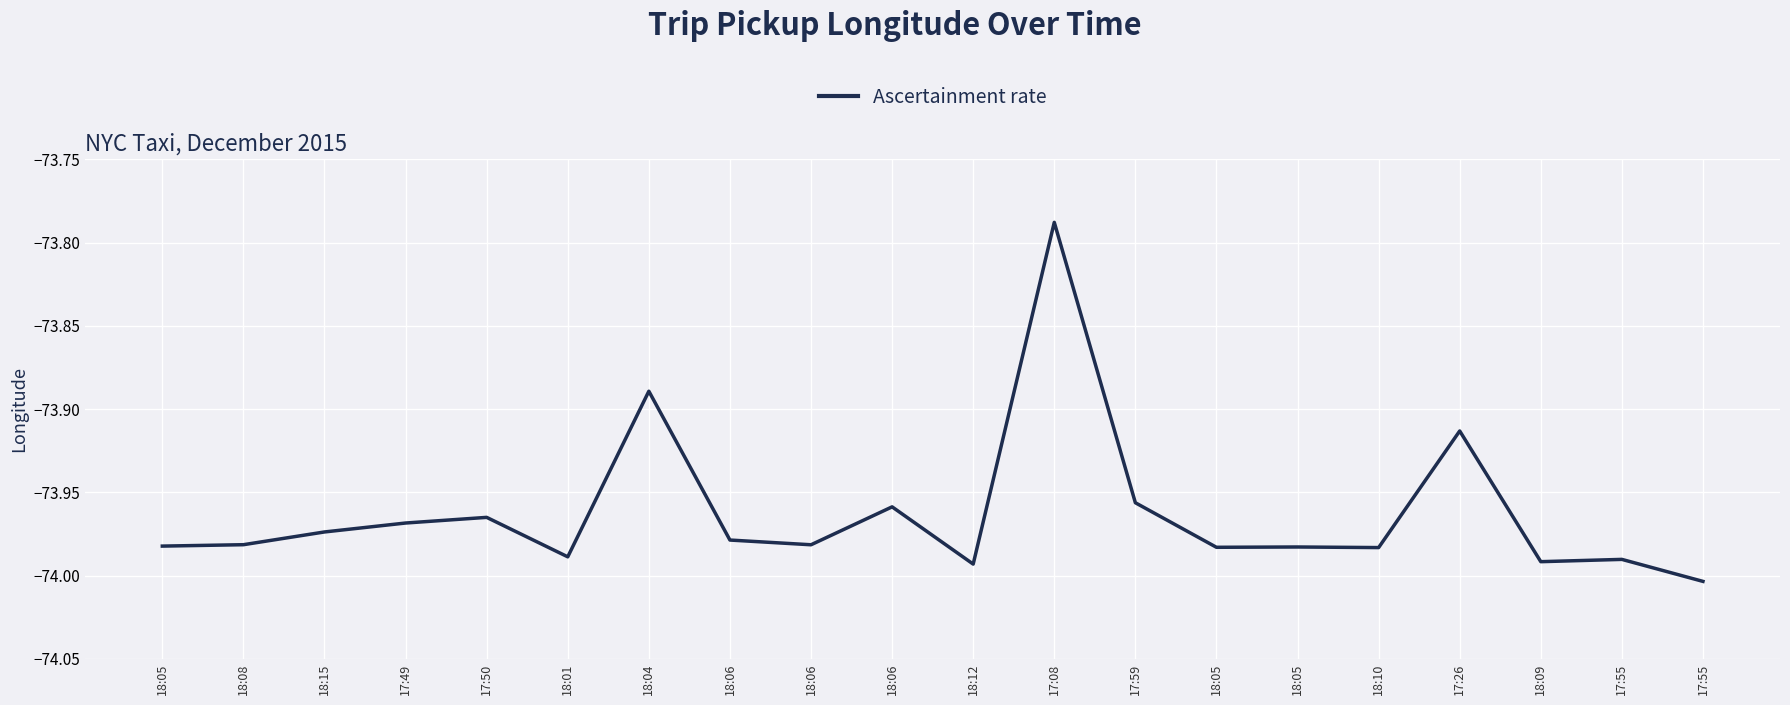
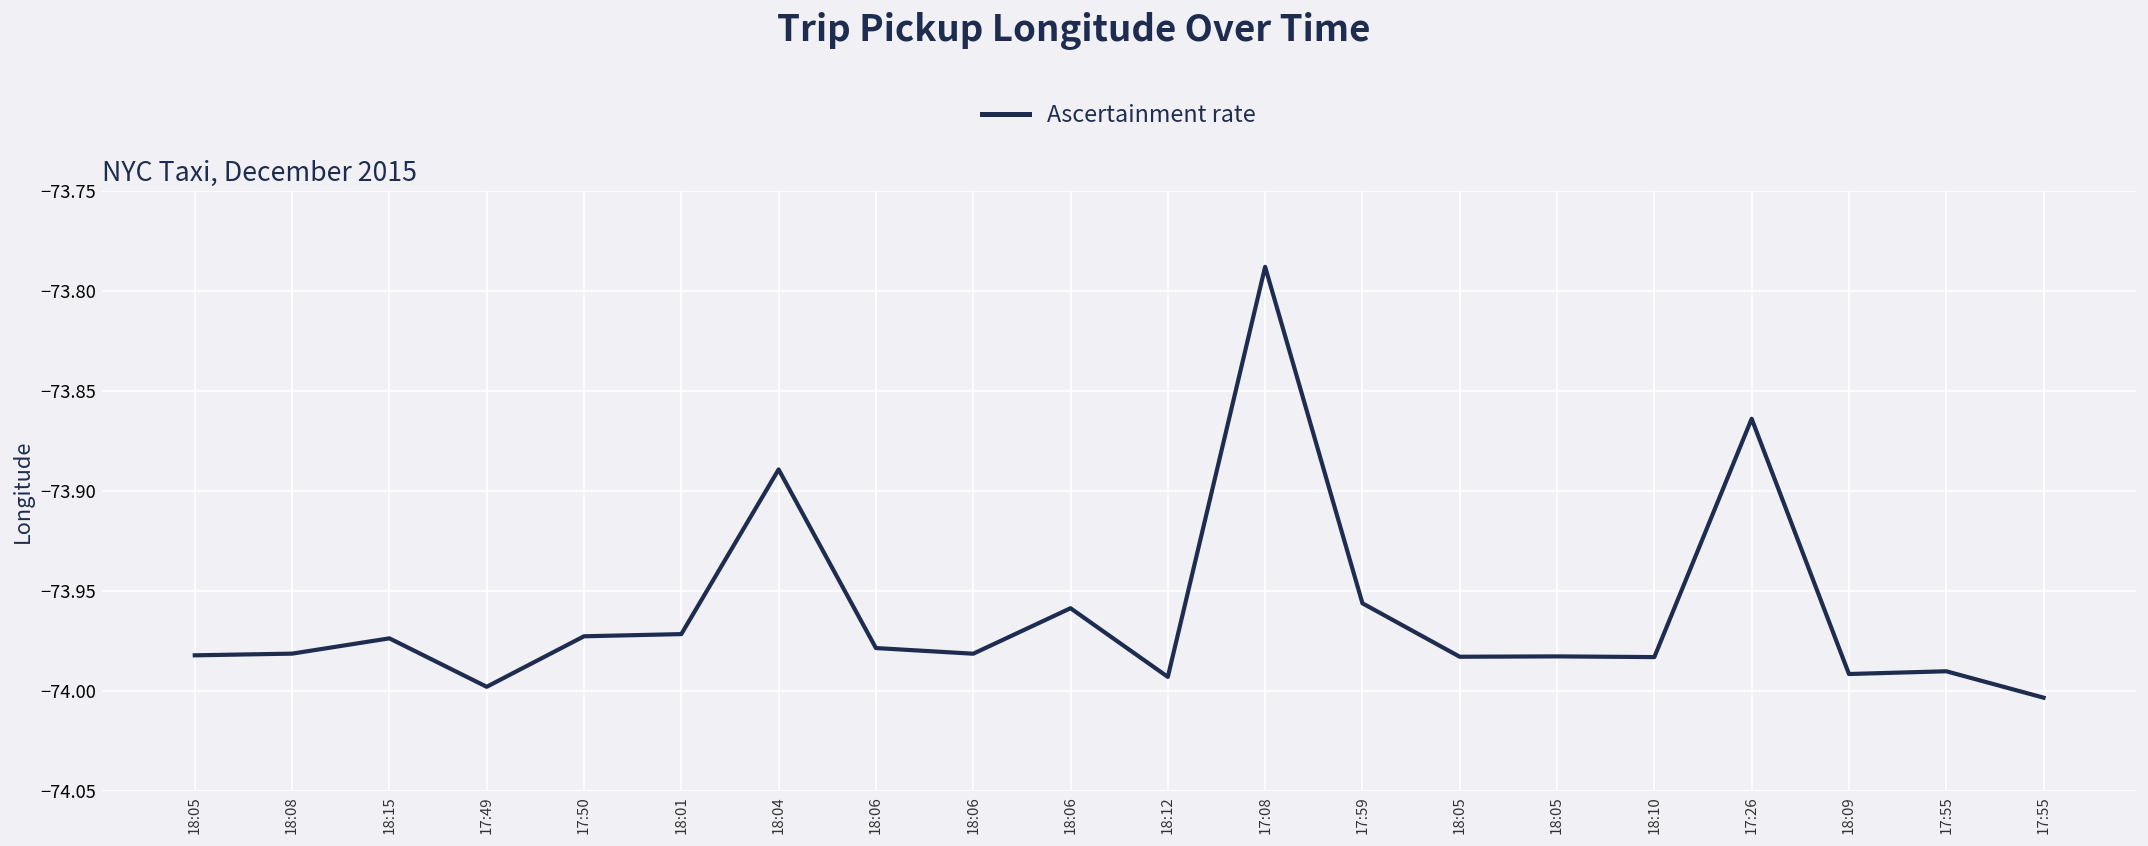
17:49: -73.968 -> -73.998
17:50: -73.965 -> -73.973
18:01: -73.989 -> -73.972
17:26: -73.913 -> -73.864
